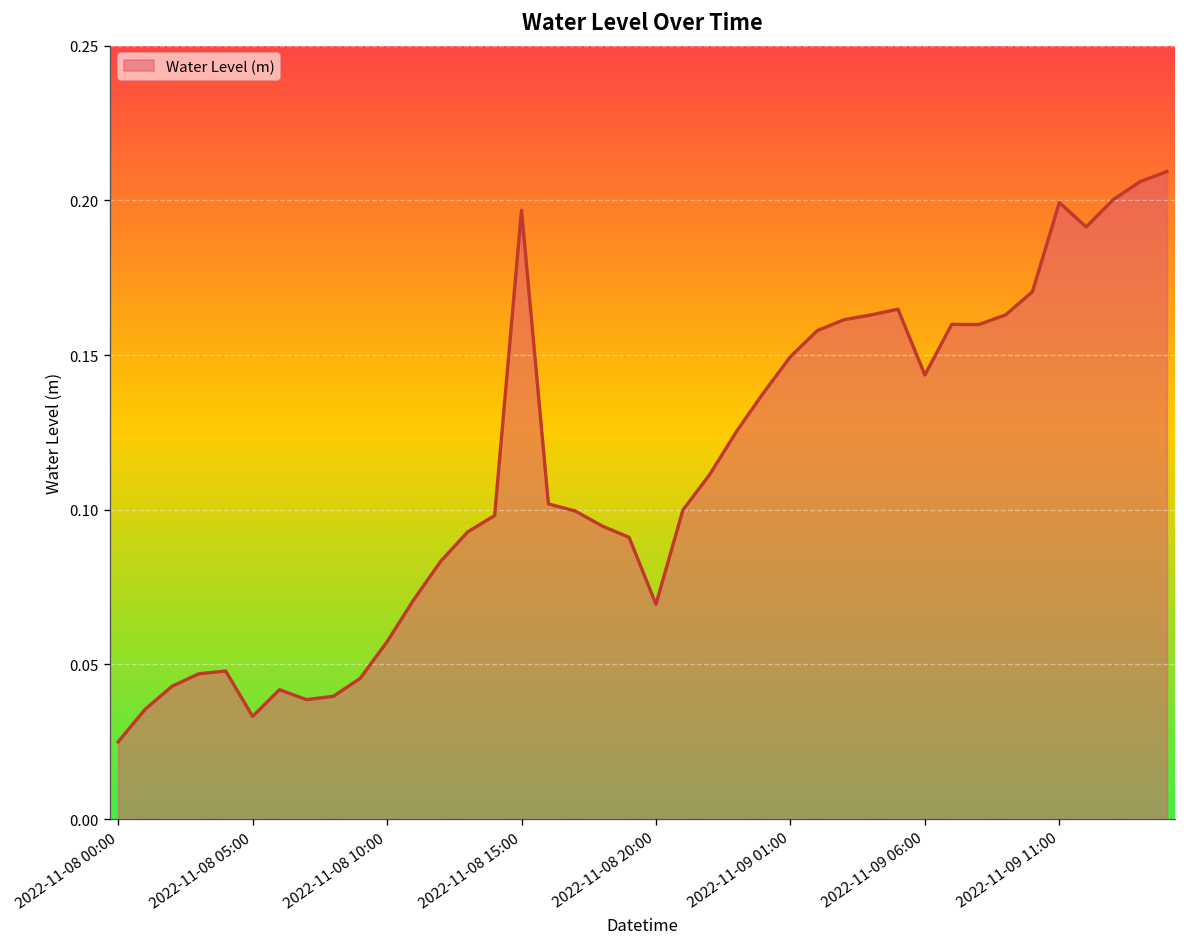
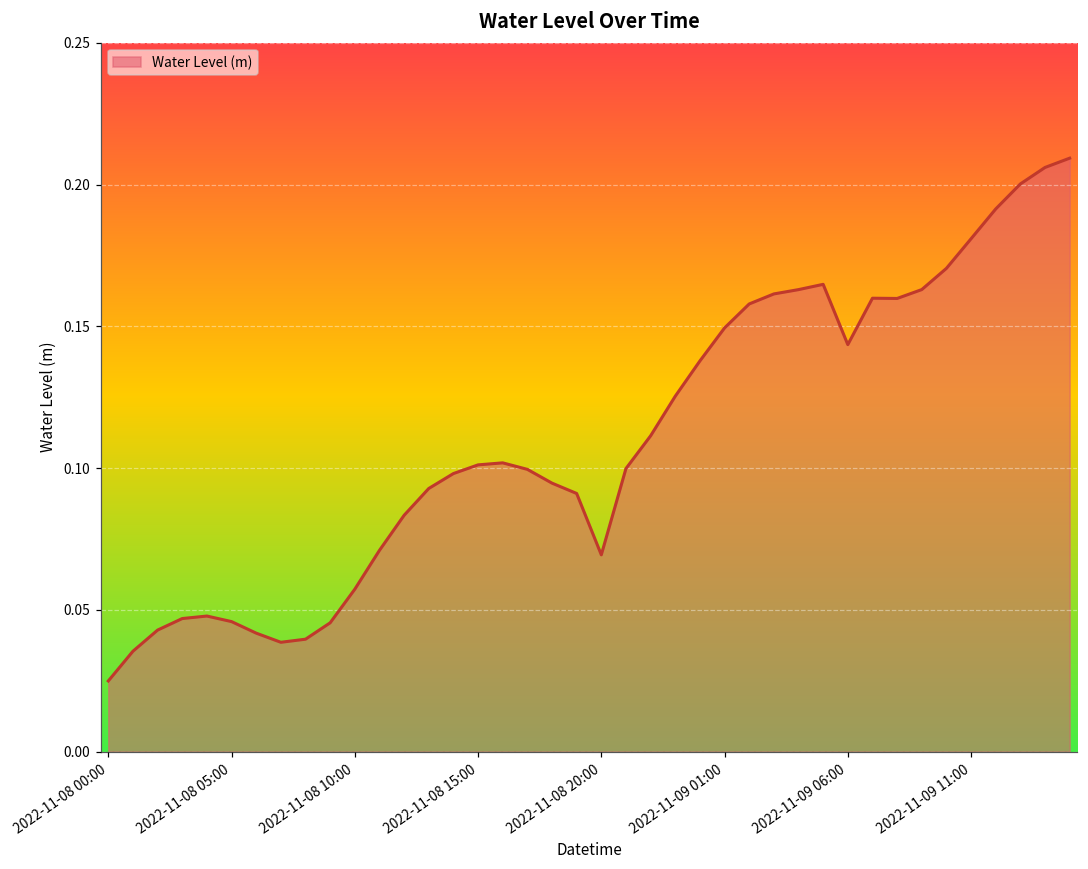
2022-11-08 05:00: 0.033 -> 0.046
2022-11-08 15:00: 0.197 -> 0.101
2022-11-09 11:00: 0.199 -> 0.181
